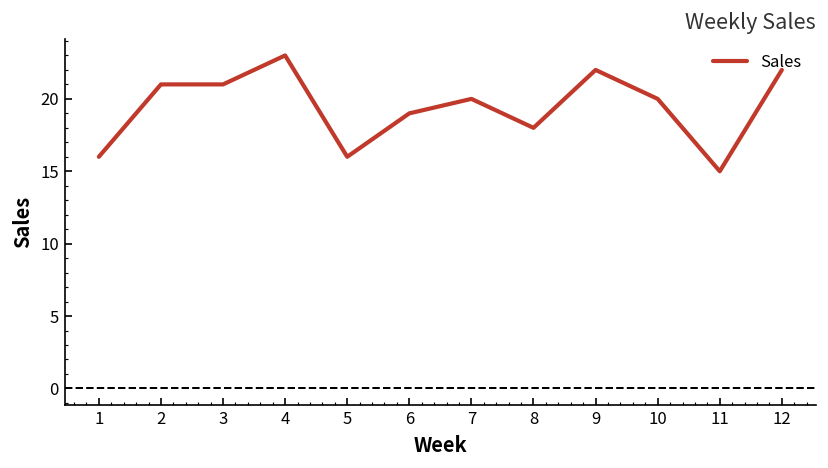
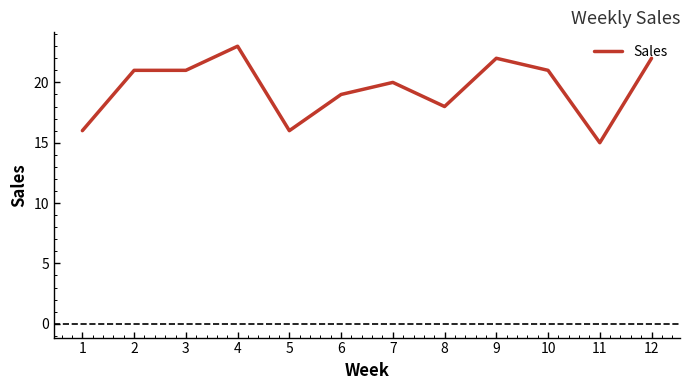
10: 20 -> 21
